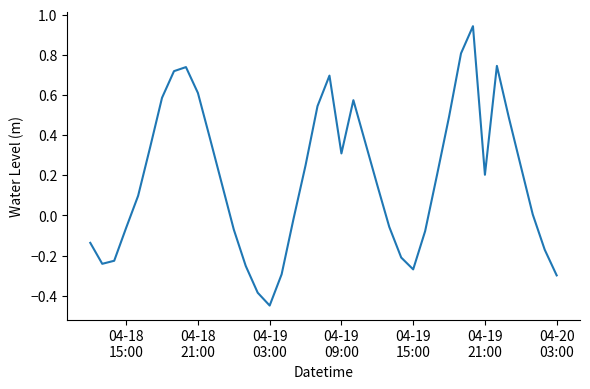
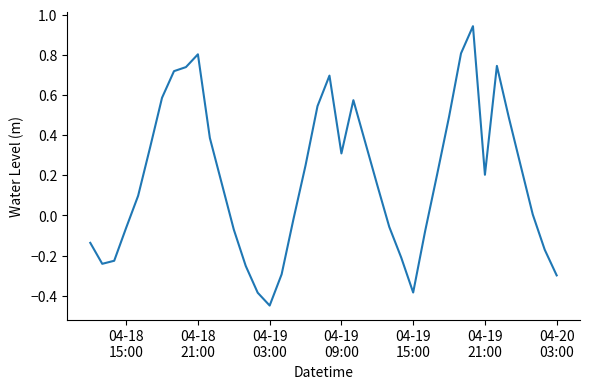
04-18 21:00: 0.61 -> 0.80
04-19 15:00: -0.27 -> -0.38
